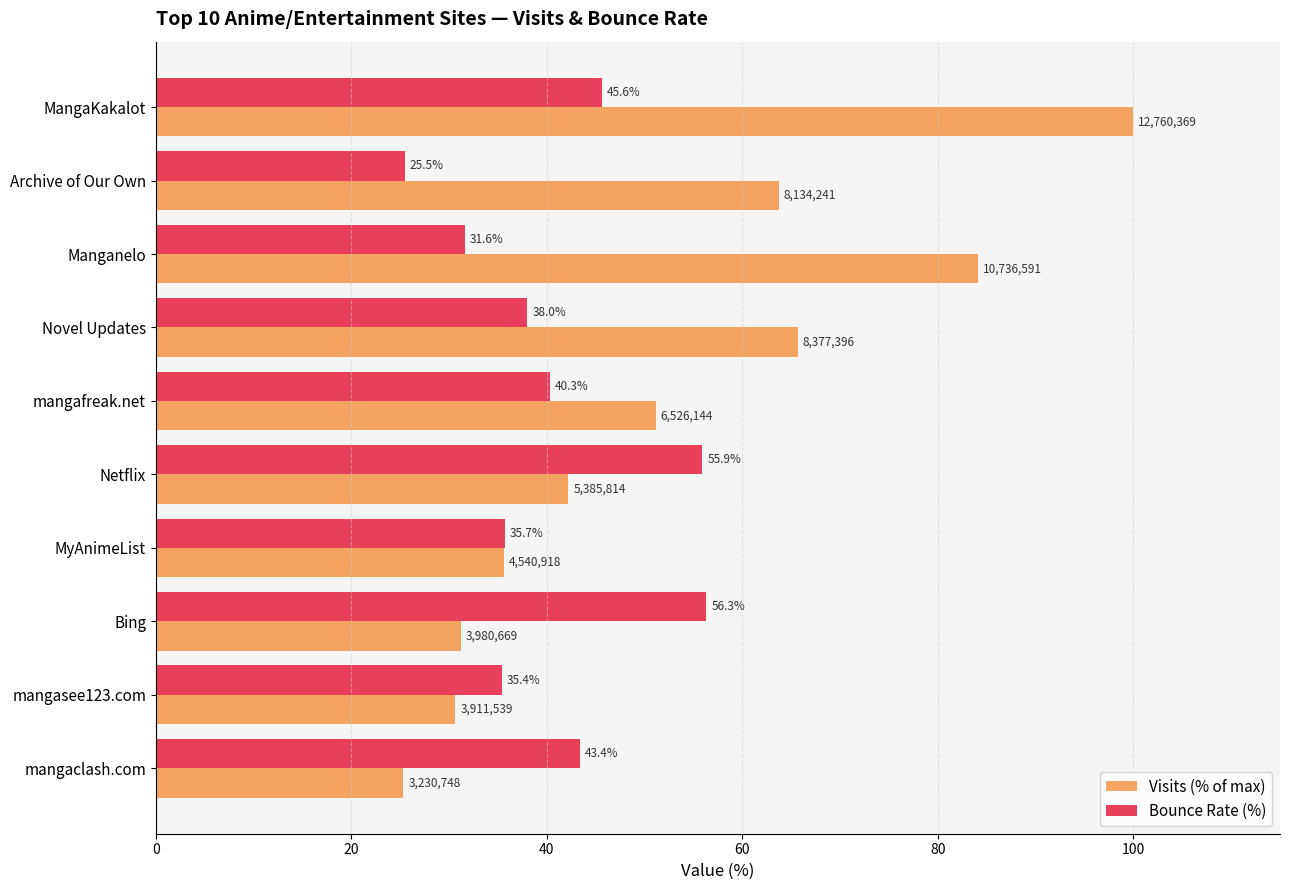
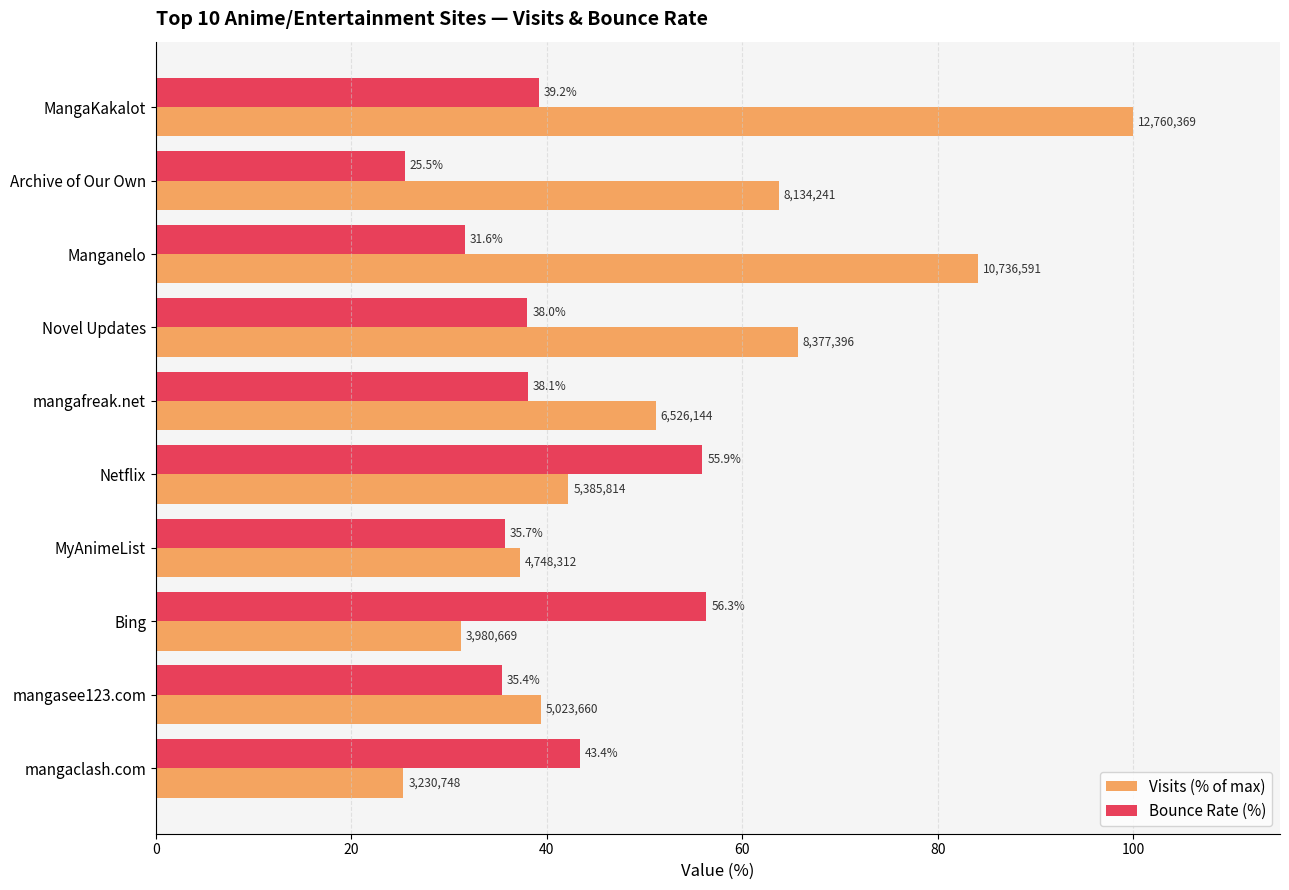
Bounce Rate (%), MangaKakalot: 45.6% -> 39.2%
Bounce Rate (%), mangafreak.net: 40.3% -> 38.1%
Visits (% of max), MyAnimeList: 4,540,918 -> 4,748,312
Visits (% of max), mangasee123.com: 3,911,539 -> 5,023,660
